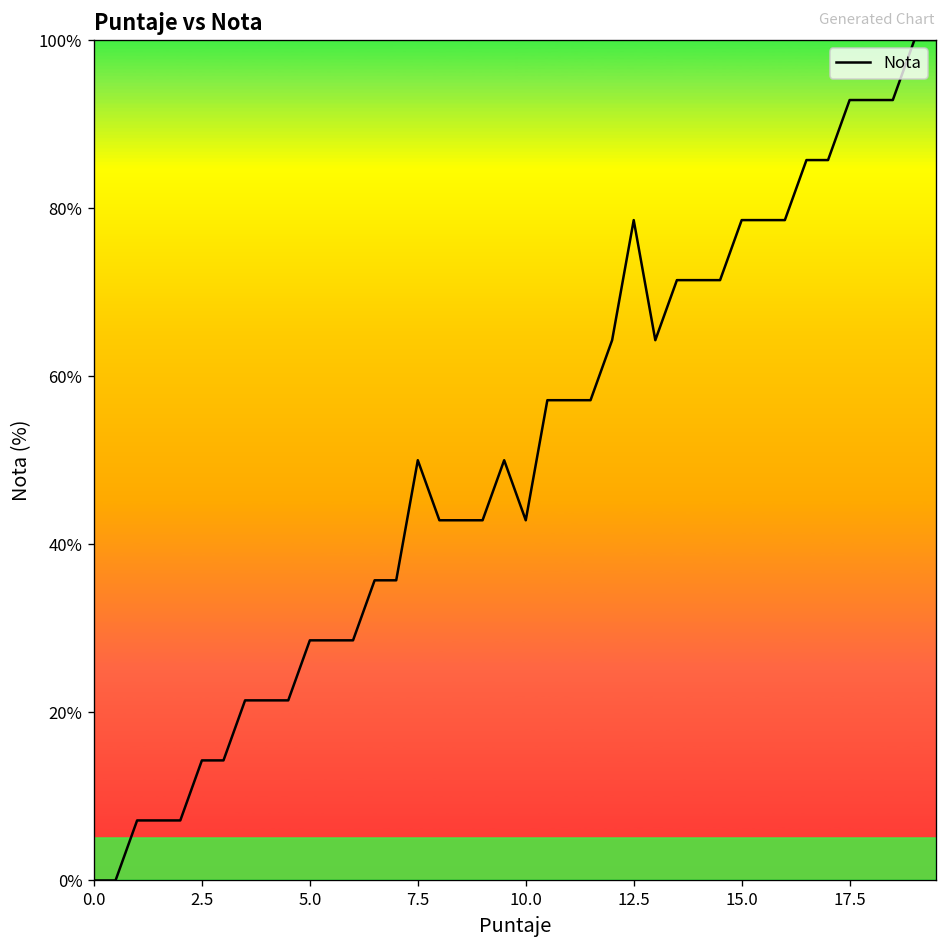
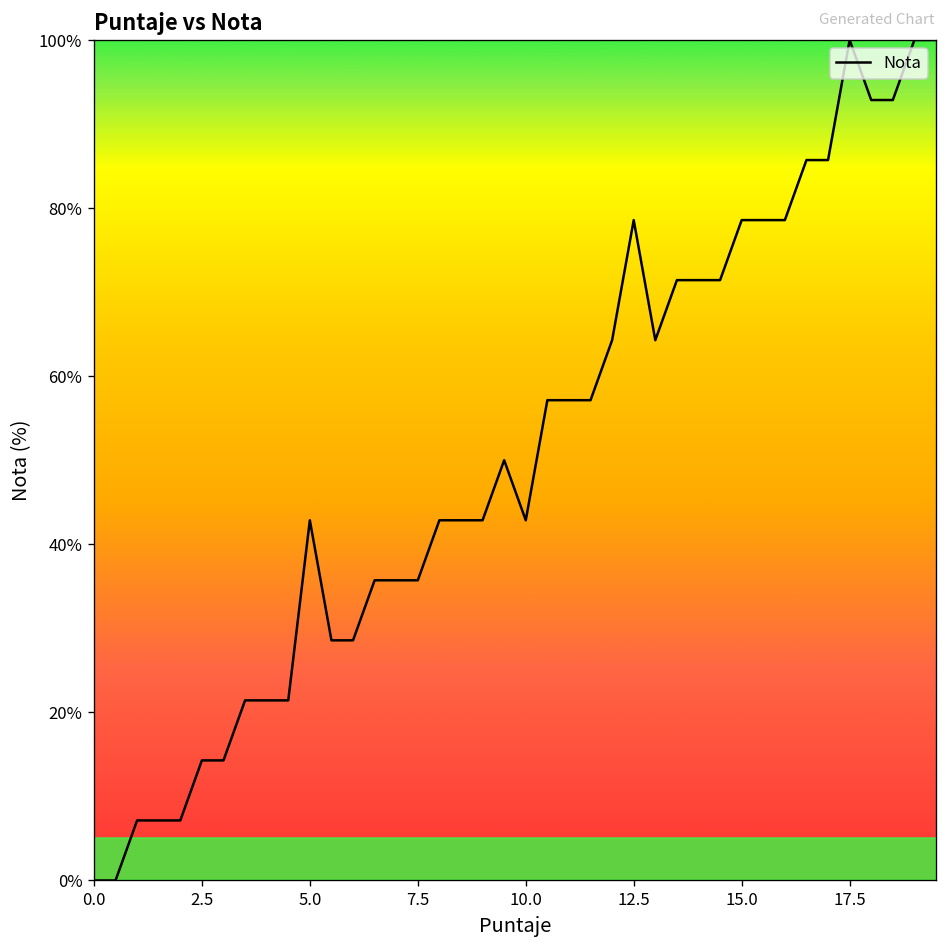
5.0: 29% -> 43%
7.5: 50% -> 36%
17.5: 93% -> 100%
